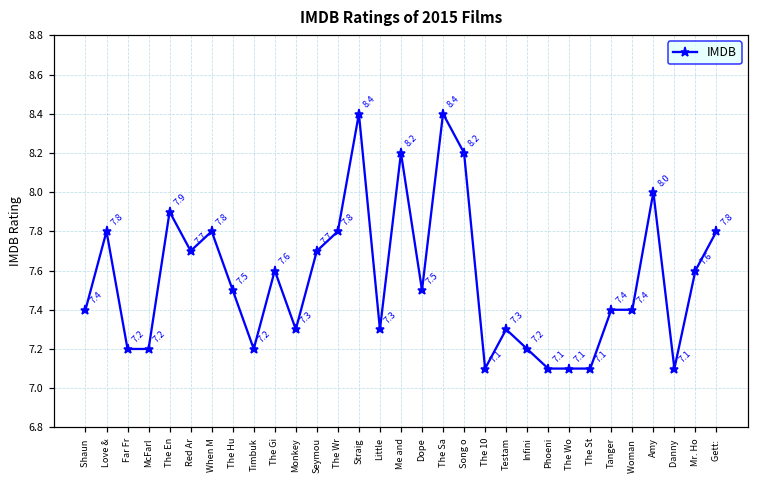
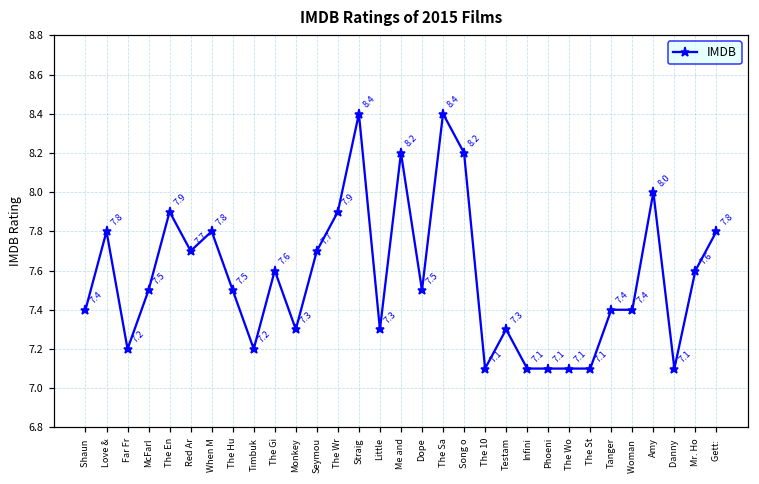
McFarl: 7.2 -> 7.5
The Wr: 7.8 -> 7.9
Infini: 7.2 -> 7.1
